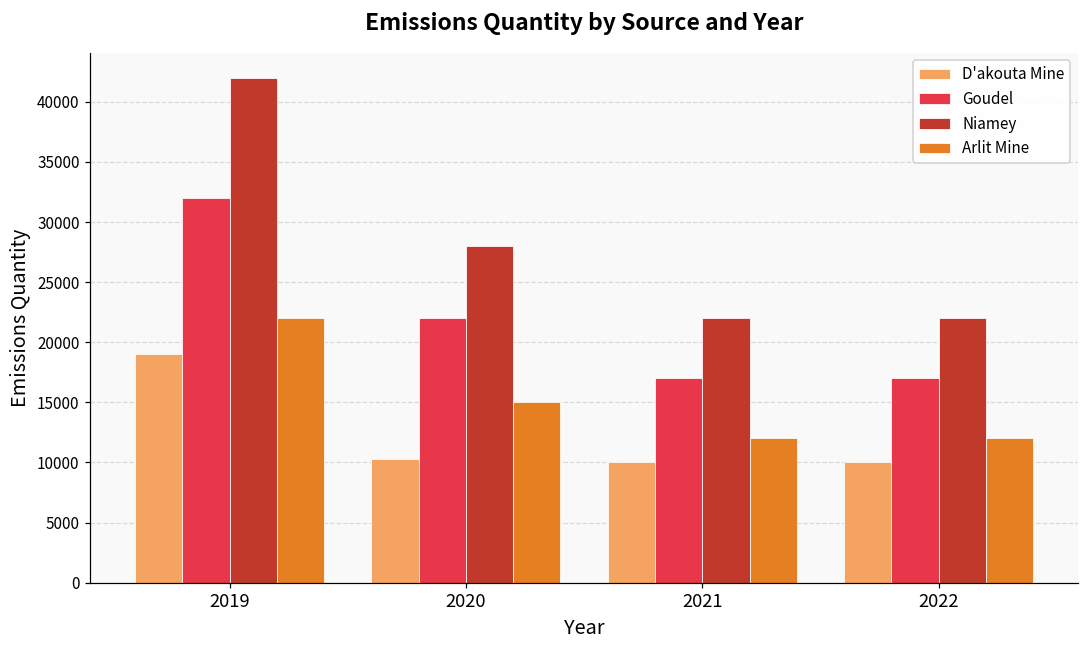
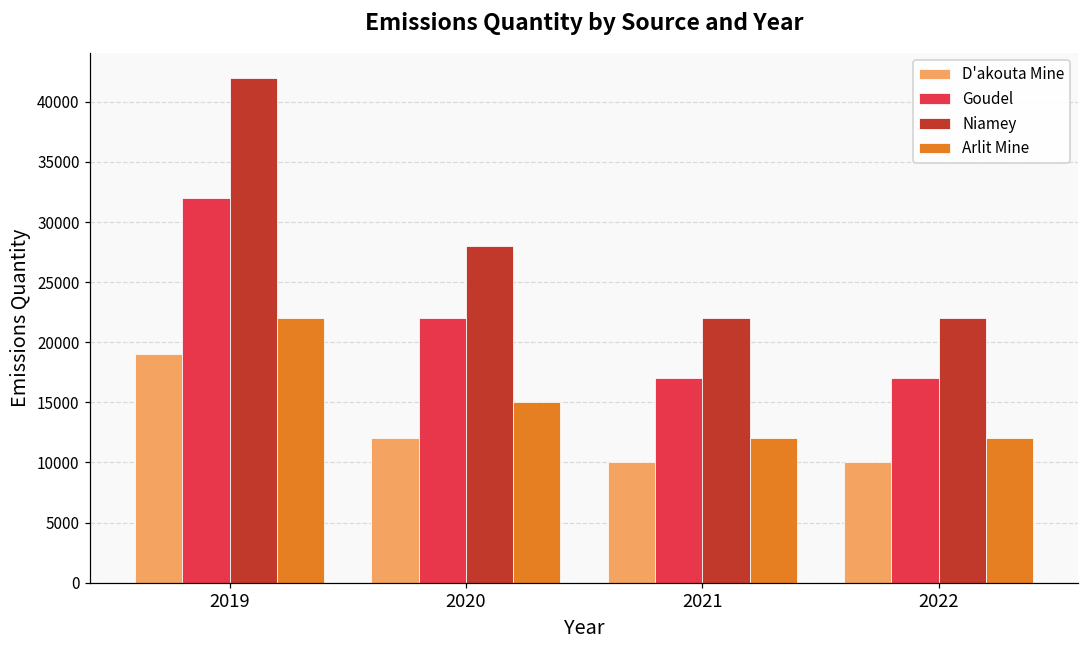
D'akouta Mine, 2020: 10300 -> 12000
